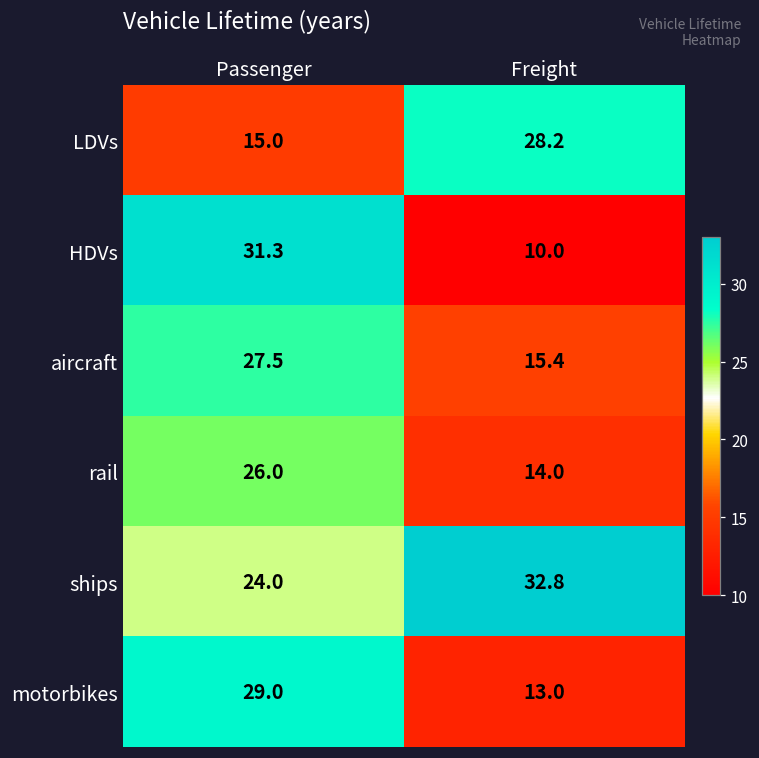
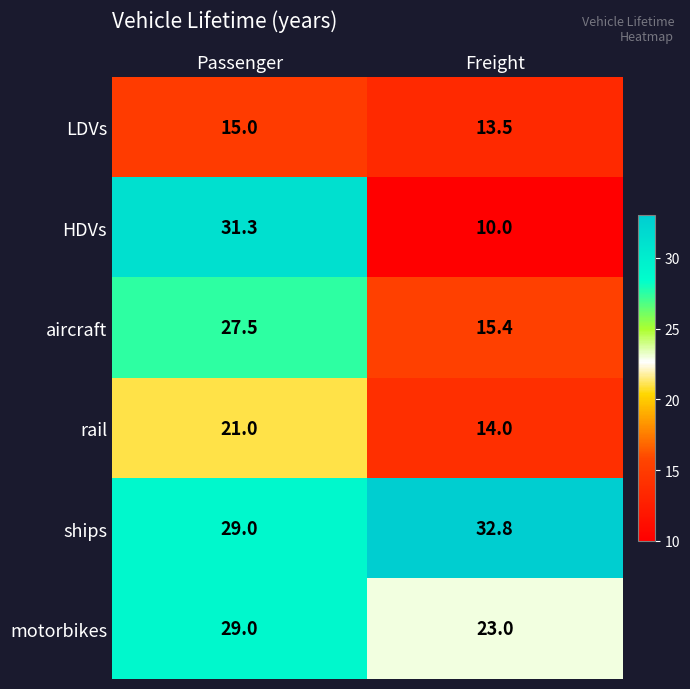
LDVs, Freight: 28.2 -> 13.5
rail, Passenger: 26.0 -> 21.0
ships, Passenger: 24.0 -> 29.0
motorbikes, Freight: 13.0 -> 23.0
